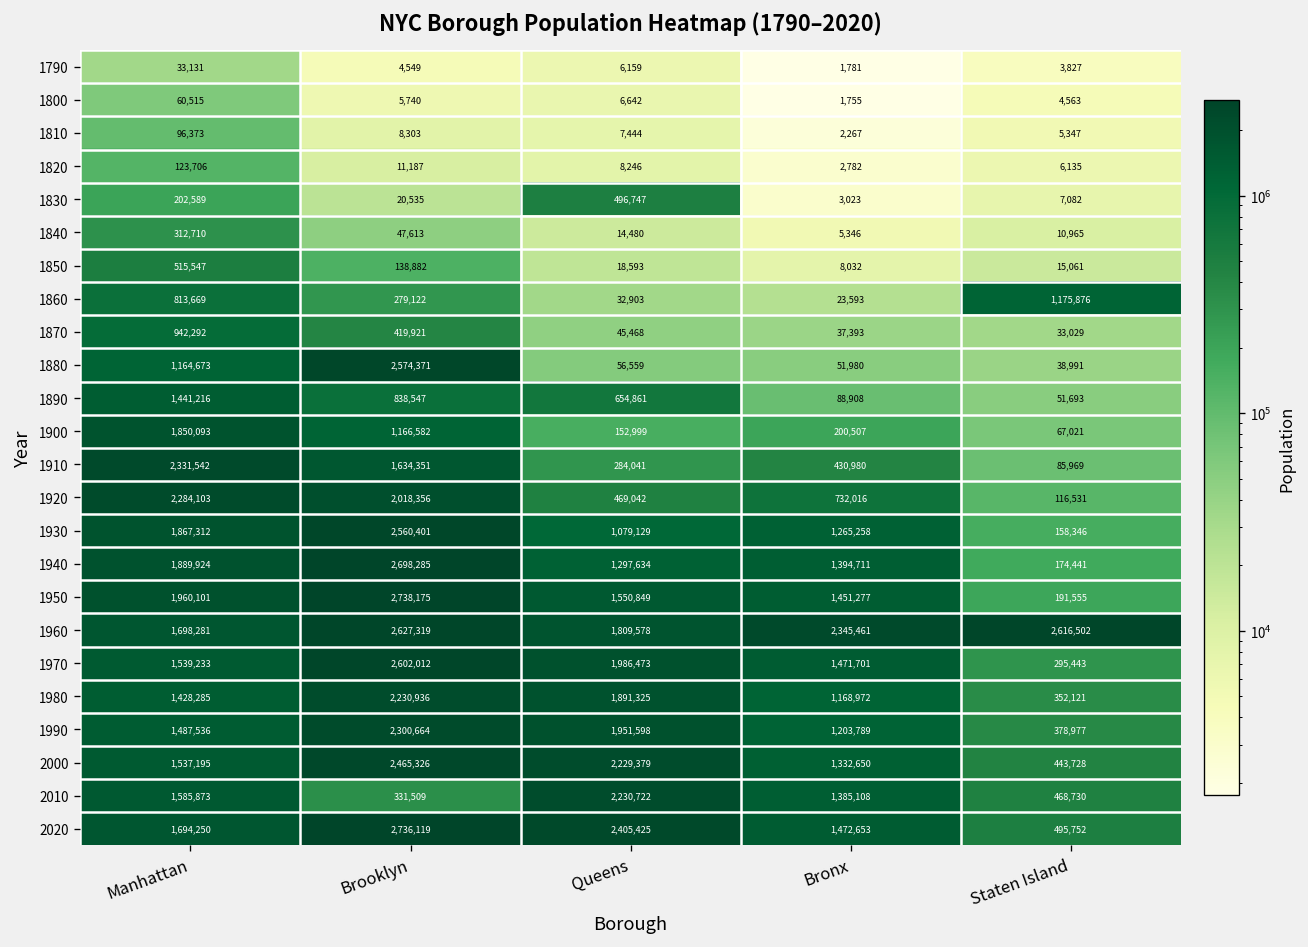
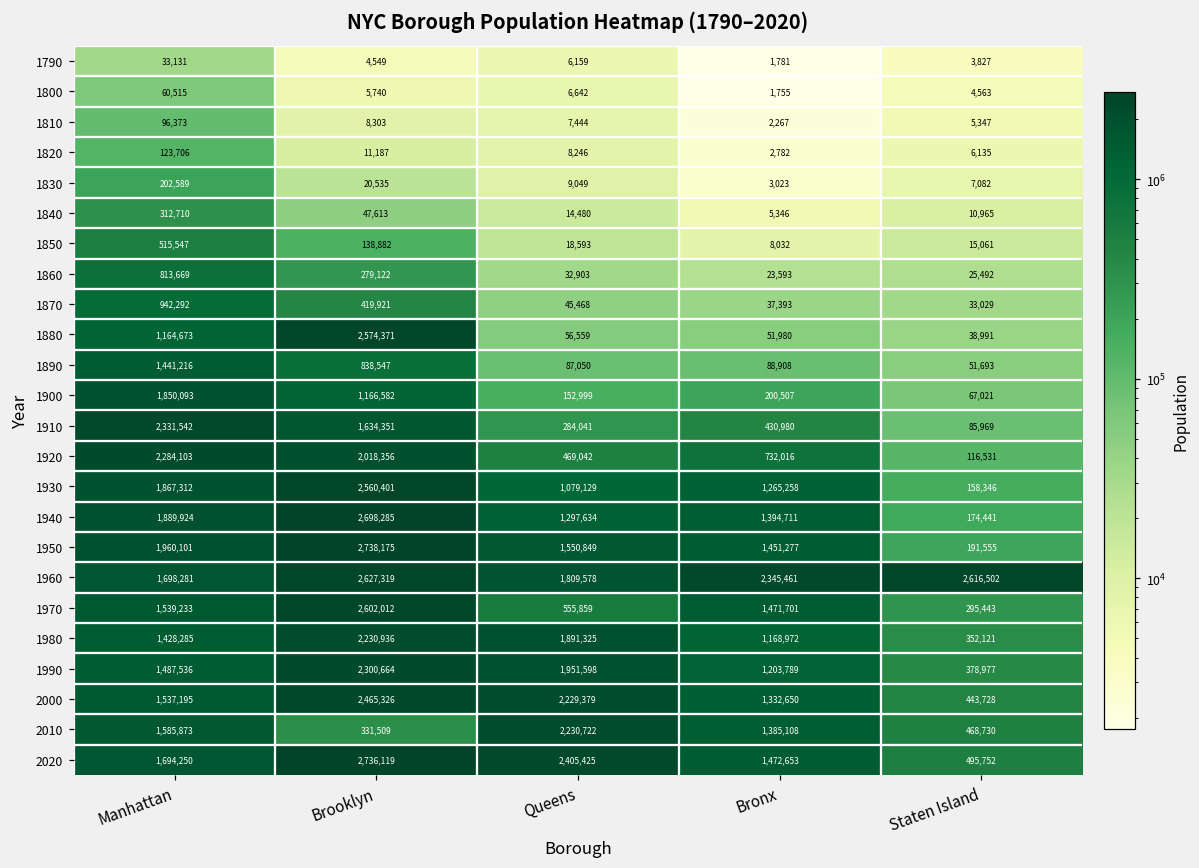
1830, Queens: 496,747 -> 9,049
1860, Staten Island: 1,175,876 -> 25,492
1890, Queens: 654,861 -> 87,050
1970, Queens: 1,986,473 -> 555,859
